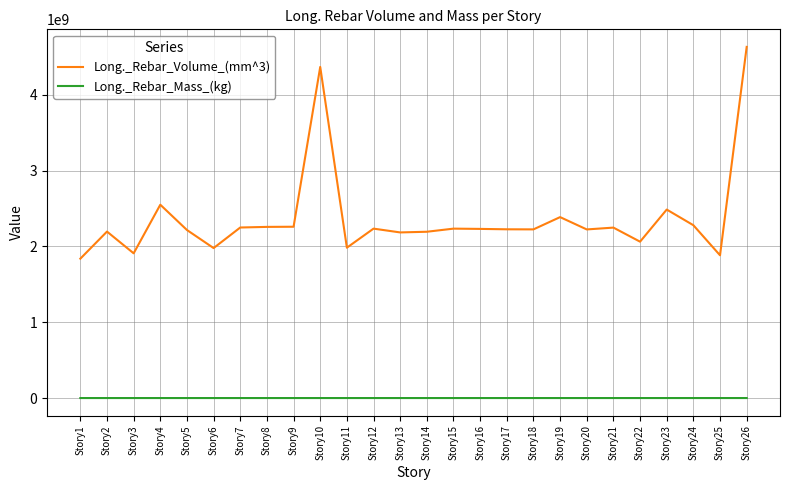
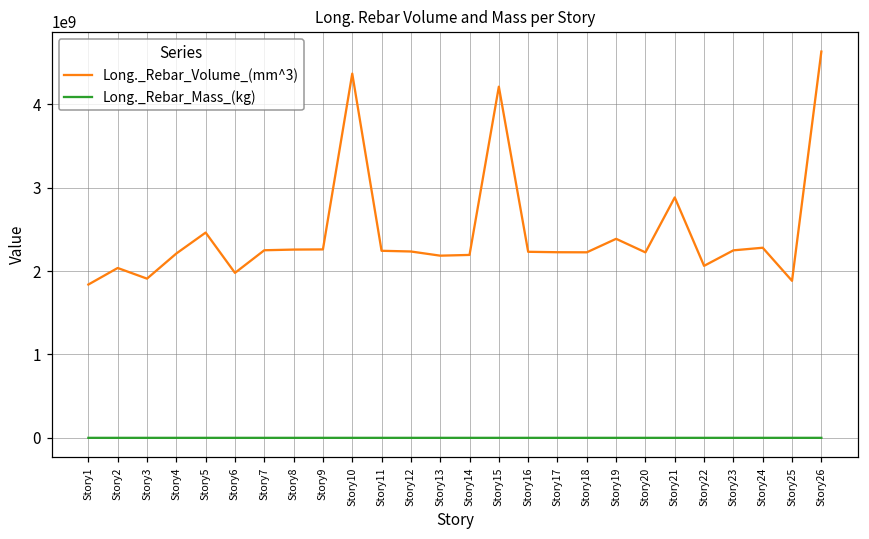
Long._Rebar_Volume_(mm^3), Story2: 2200000000 -> 2000000000
Long._Rebar_Volume_(mm^3), Story4: 2600000000 -> 2200000000
Long._Rebar_Volume_(mm^3), Story5: 2200000000 -> 2500000000
Long._Rebar_Volume_(mm^3), Story11: 2000000000 -> 2200000000
Long._Rebar_Volume_(mm^3), Story15: 2200000000 -> 4200000000
Long._Rebar_Volume_(mm^3), Story21: 2200000000 -> 2900000000
Long._Rebar_Volume_(mm^3), Story23: 2500000000 -> 2200000000
